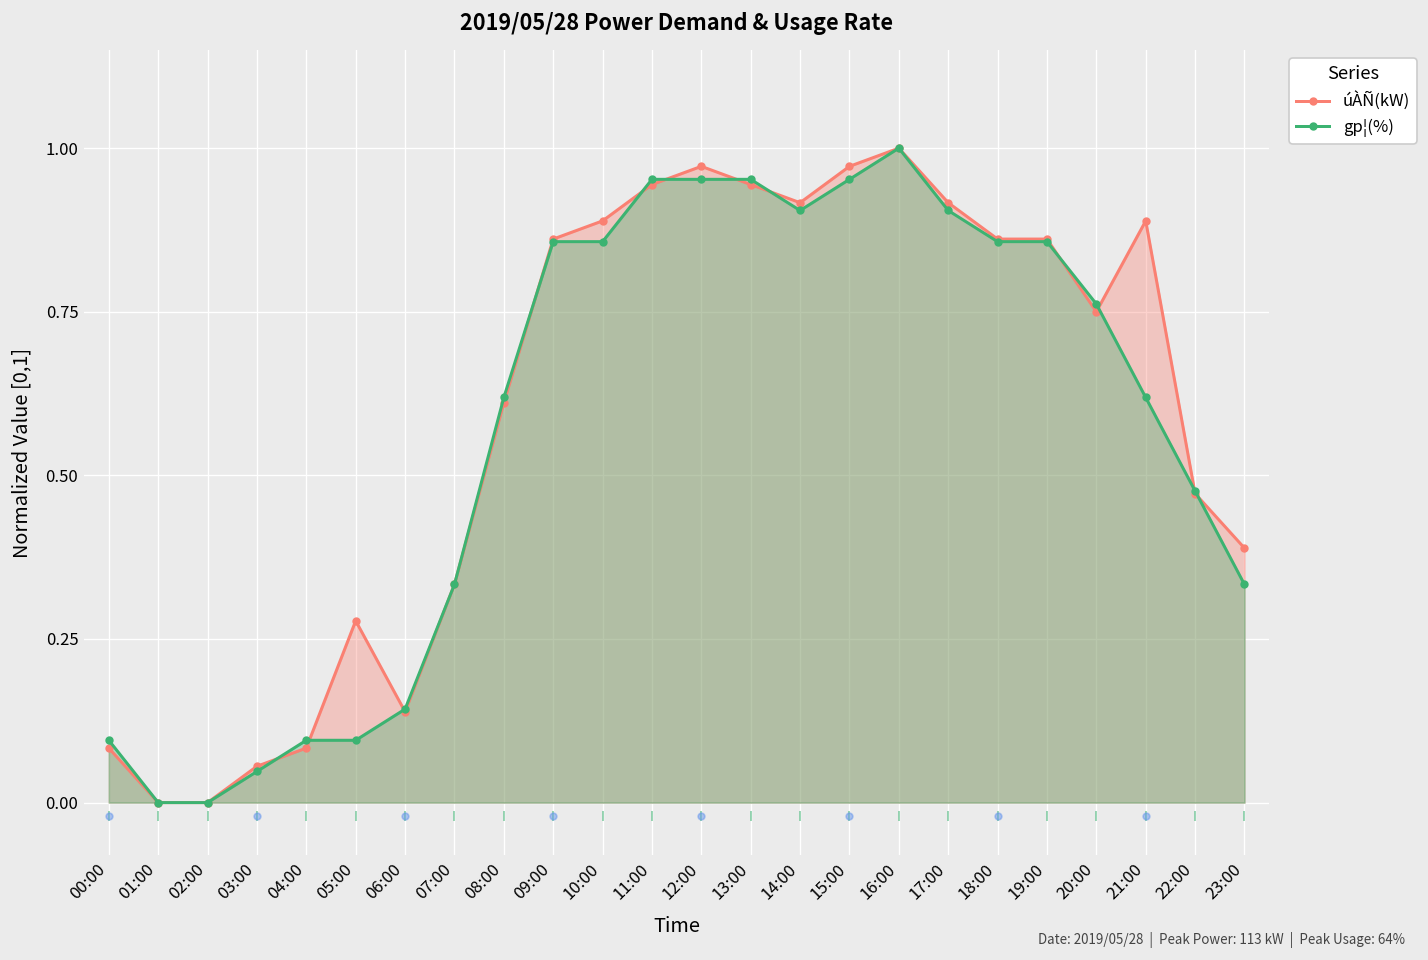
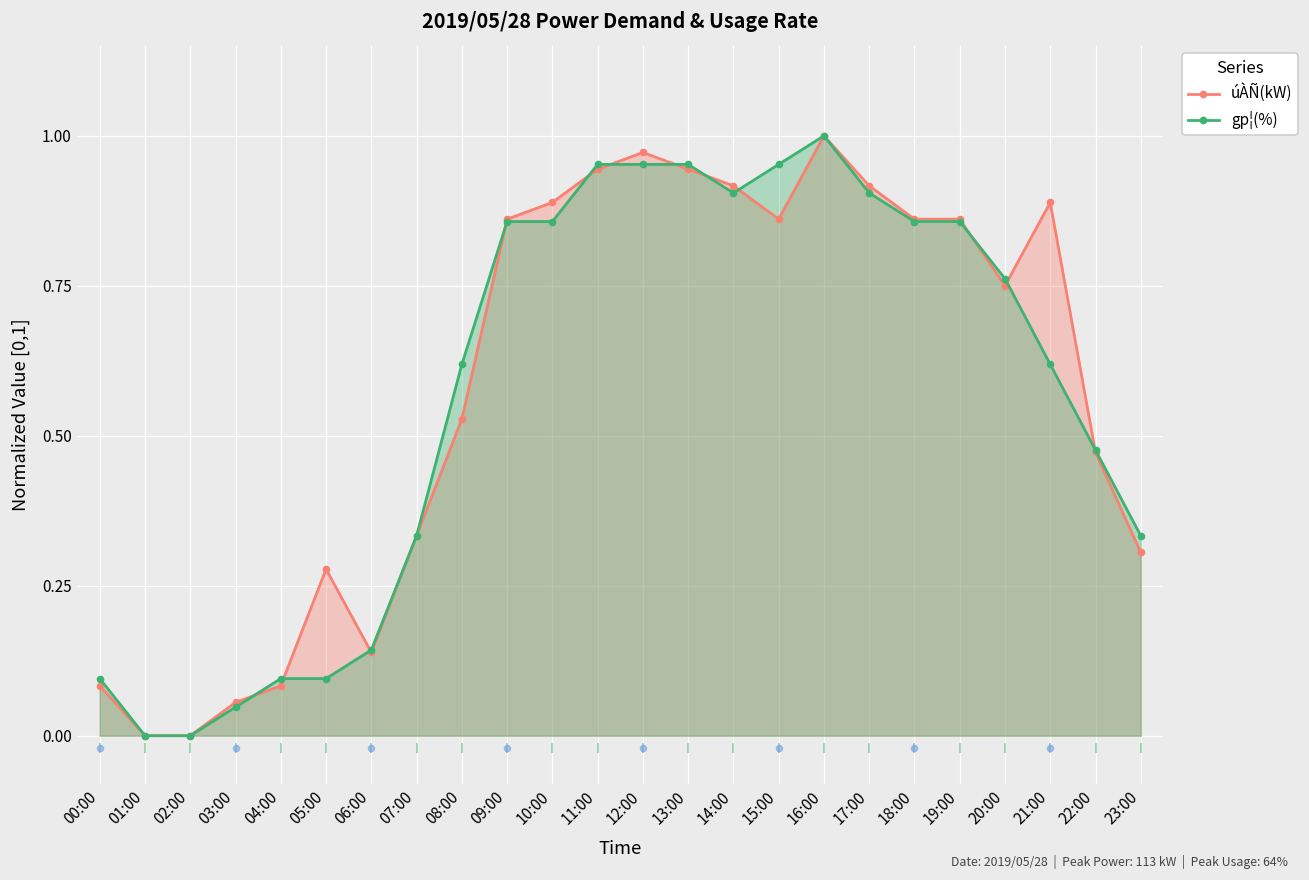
úÀÑ(kW), 08:00: 0.61 -> 0.53
úÀÑ(kW), 15:00: 0.97 -> 0.86
úÀÑ(kW), 23:00: 0.39 -> 0.31
